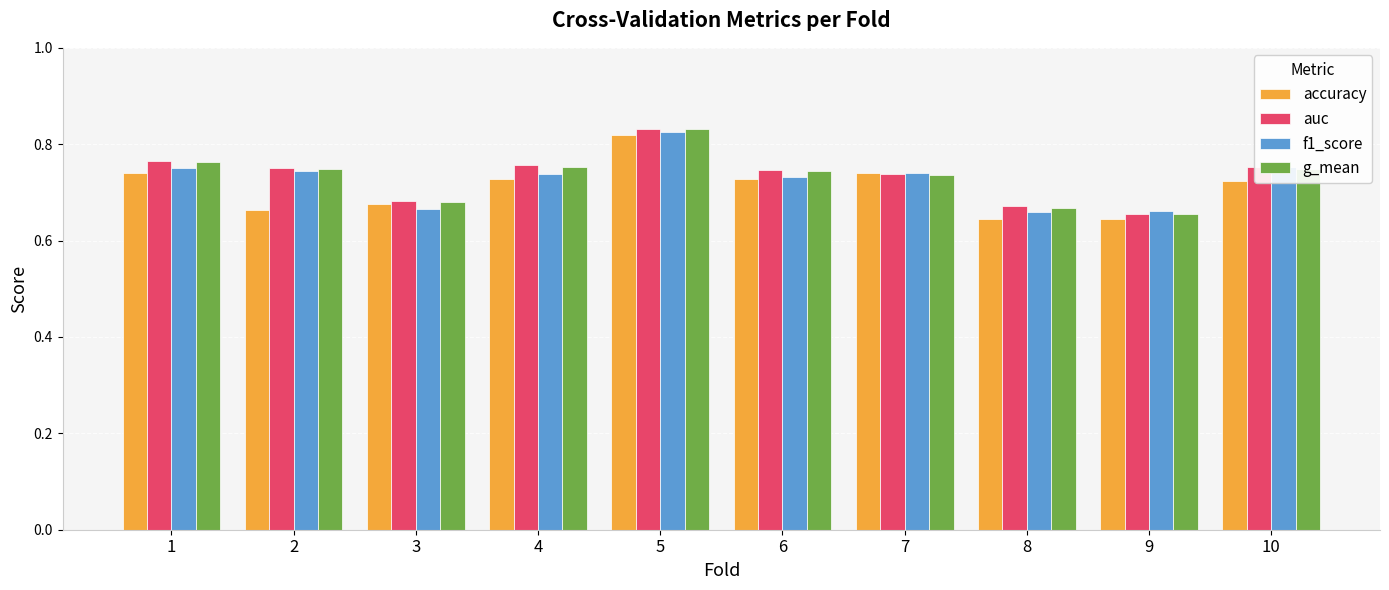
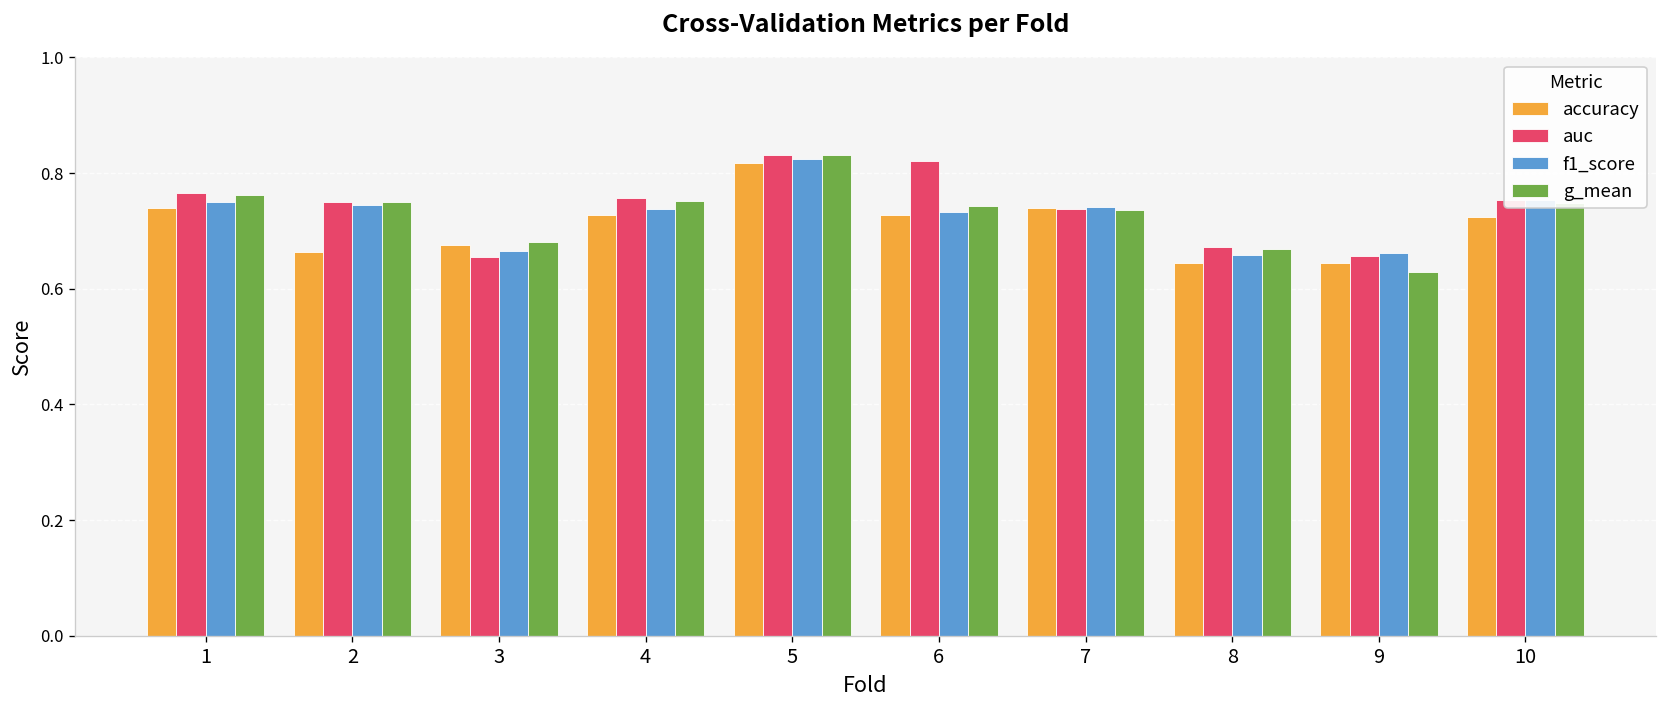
auc, 3: 0.68 -> 0.65
auc, 6: 0.75 -> 0.82
g_mean, 9: 0.66 -> 0.63
